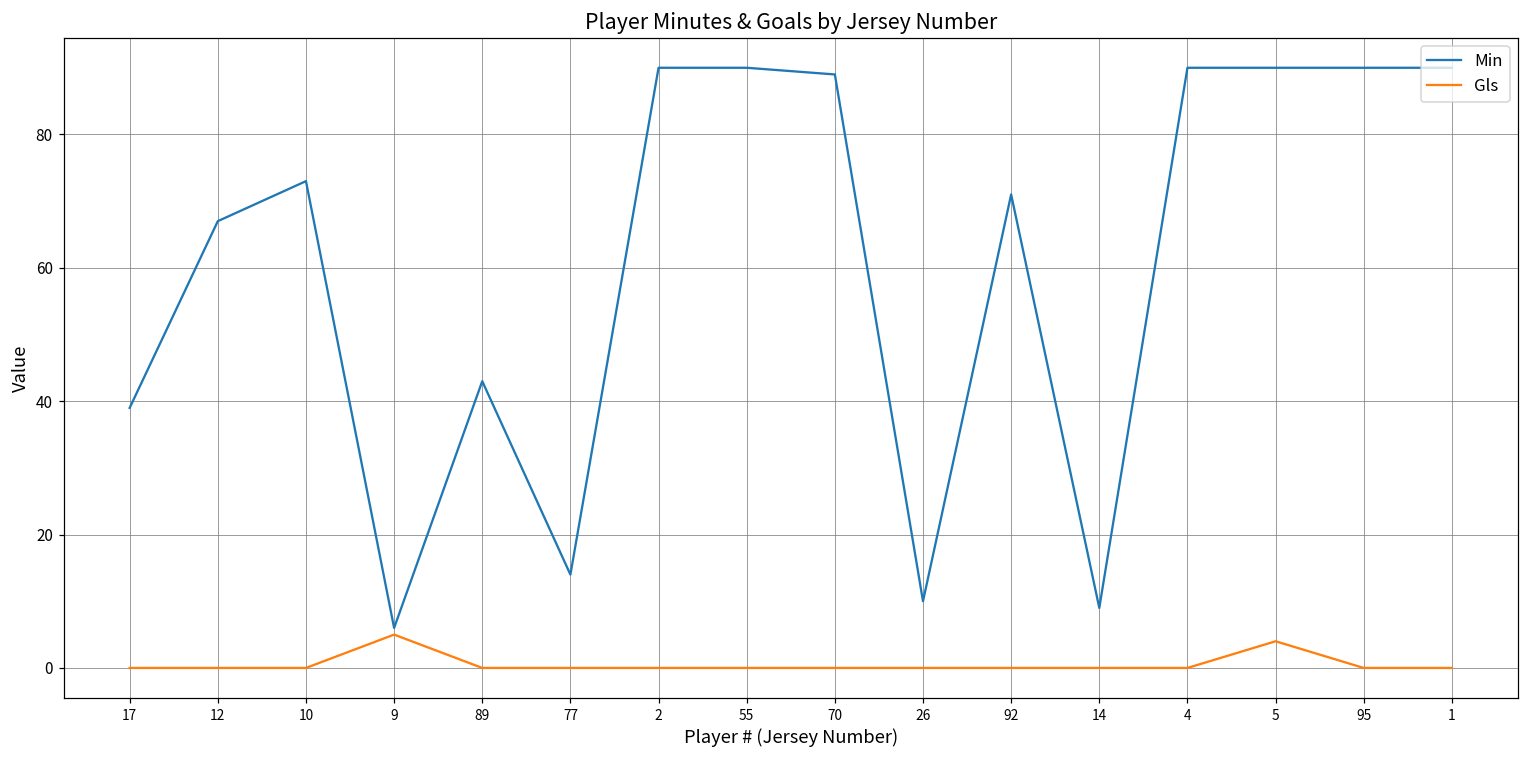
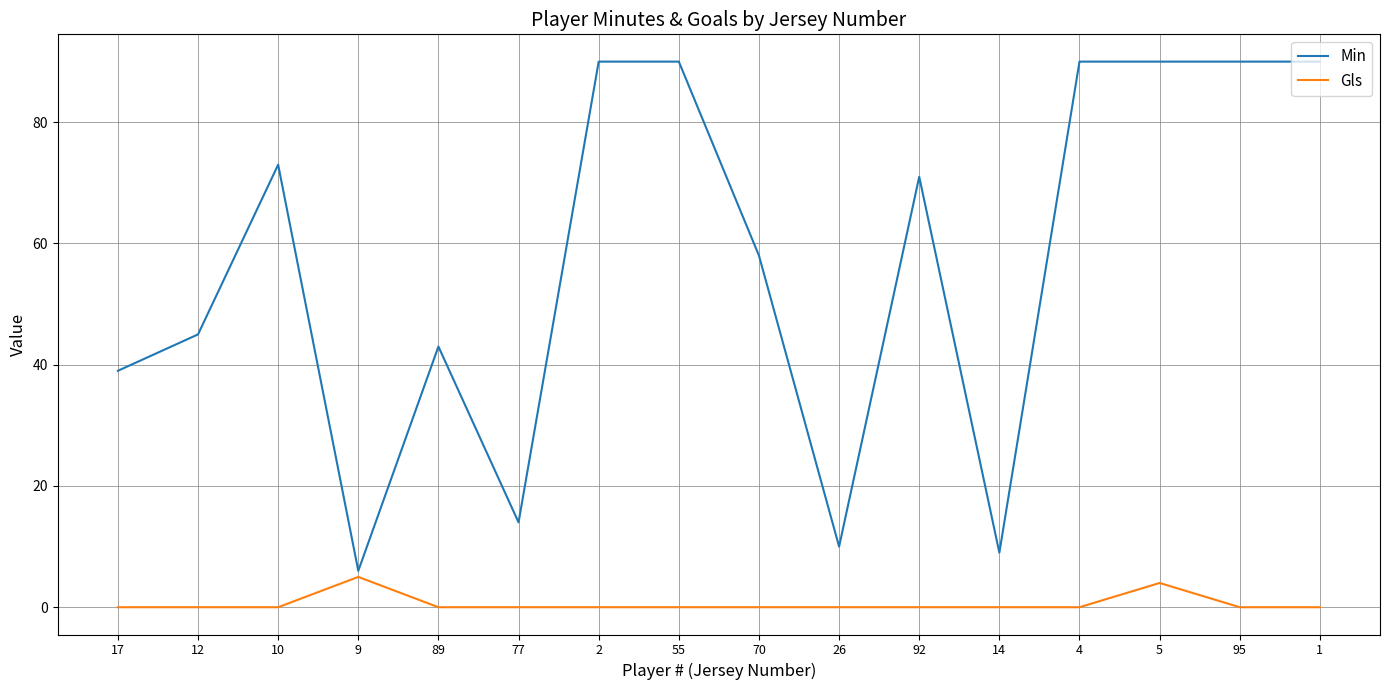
Min, 12: 67 -> 45
Min, 70: 89 -> 58
